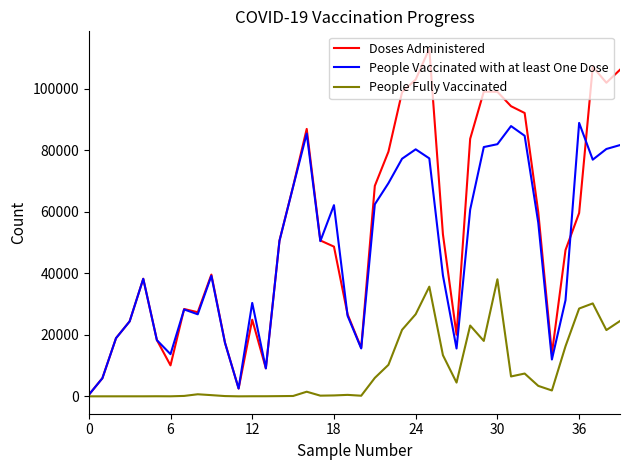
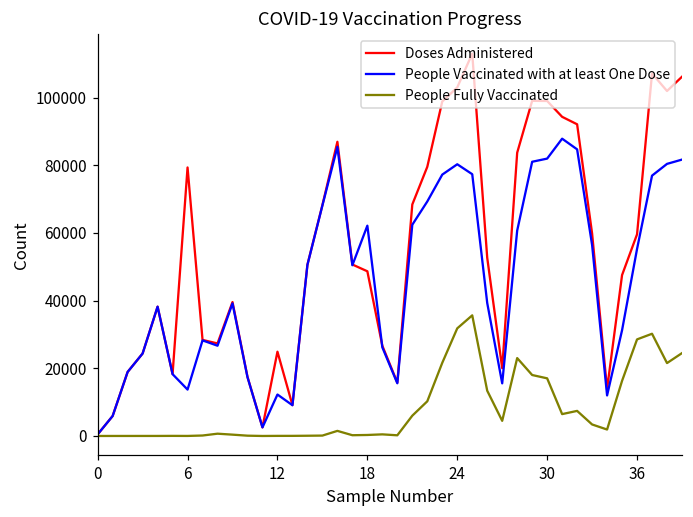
Doses Administered, 6: 10000 -> 79000
People Vaccinated with at least One Dose, 12: 30000 -> 12000
People Fully Vaccinated, 24: 27000 -> 32000
People Fully Vaccinated, 30: 38000 -> 17000
People Vaccinated with at least One Dose, 36: 89000 -> 55000
